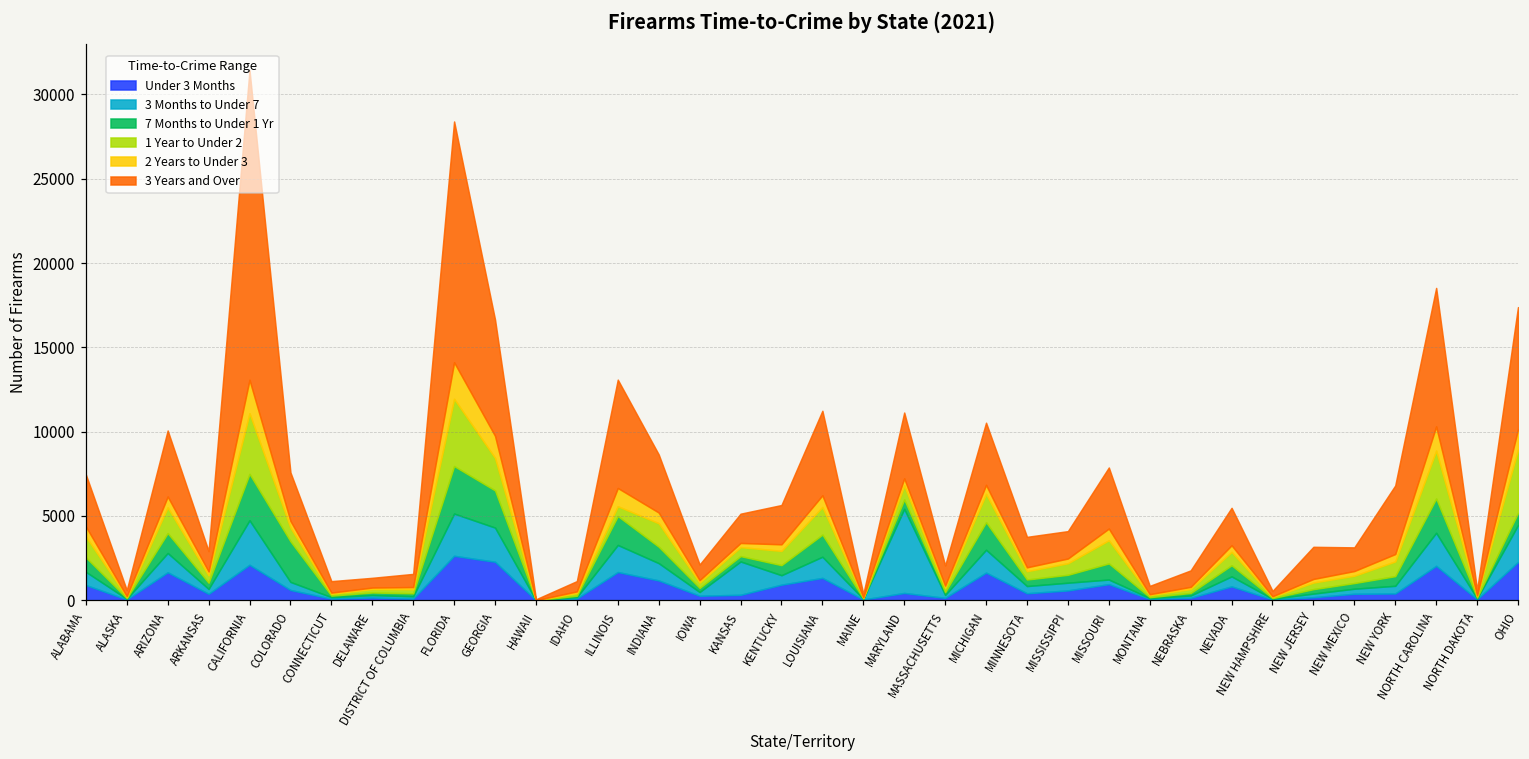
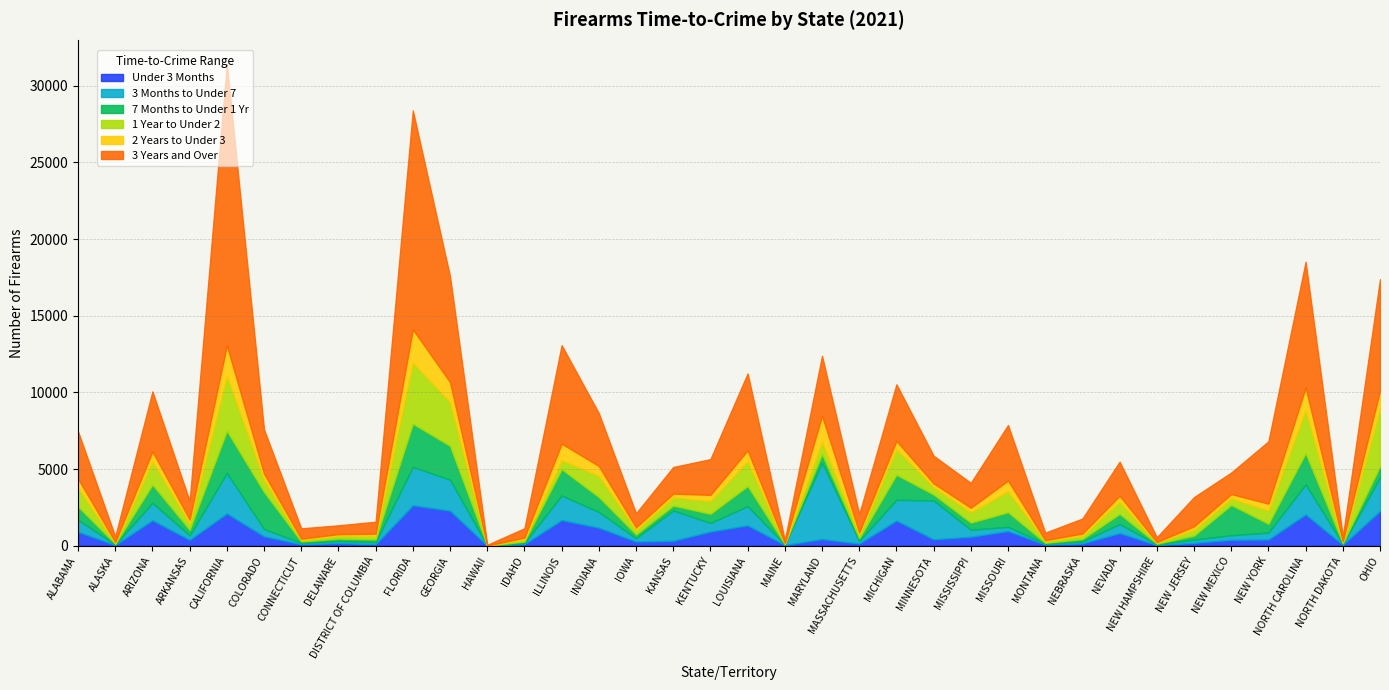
1 Year to Under 2, GEORGIA: 1900 -> 2900
2 Years to Under 3, MARYLAND: 400 -> 1700
3 Months to Under 7, MINNESOTA: 400 -> 2500
7 Months to Under 1 Yr, NEW MEXICO: 300 -> 2000
